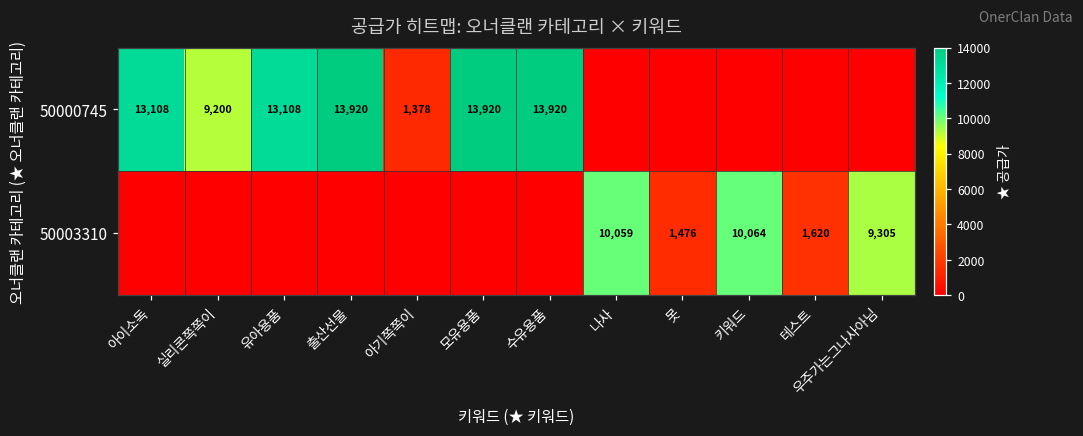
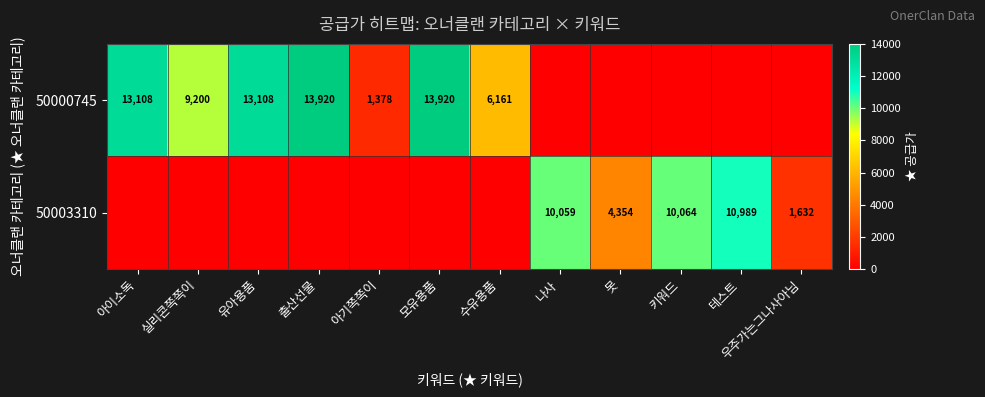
50000745, 수유용품: 13,920 -> 6,161
50003310, 못: 1,476 -> 4,354
50003310, 테스트: 1,620 -> 10,989
50003310, 우주가는그나사아님: 9,305 -> 1,632
